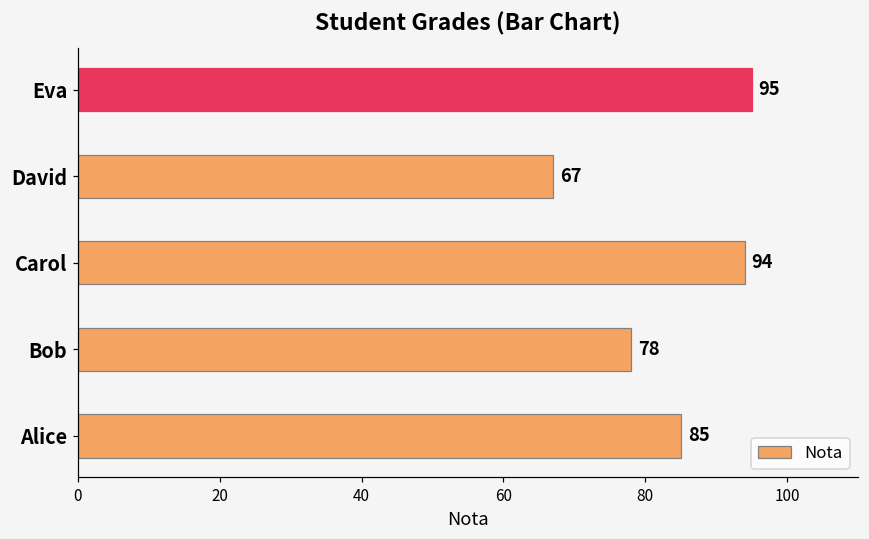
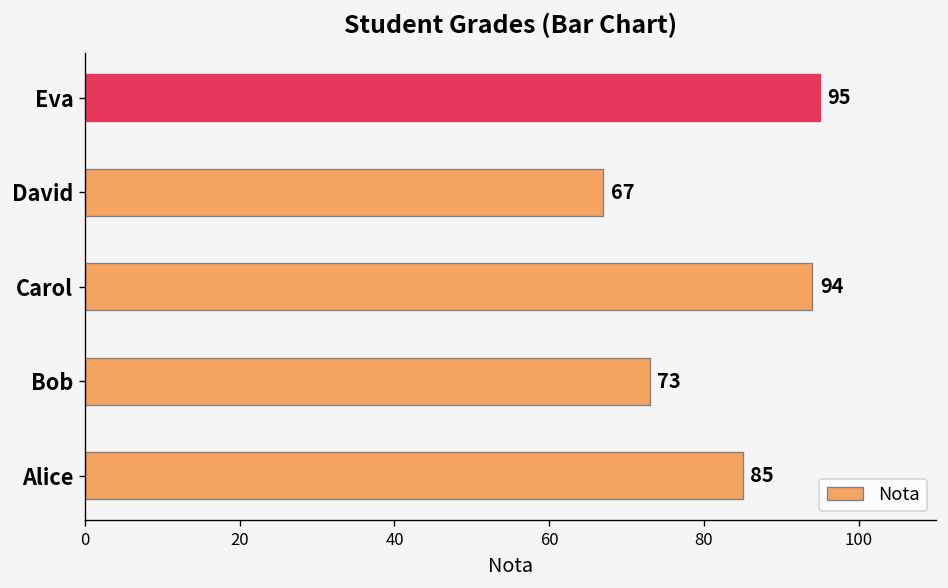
Bob: 78 -> 73
